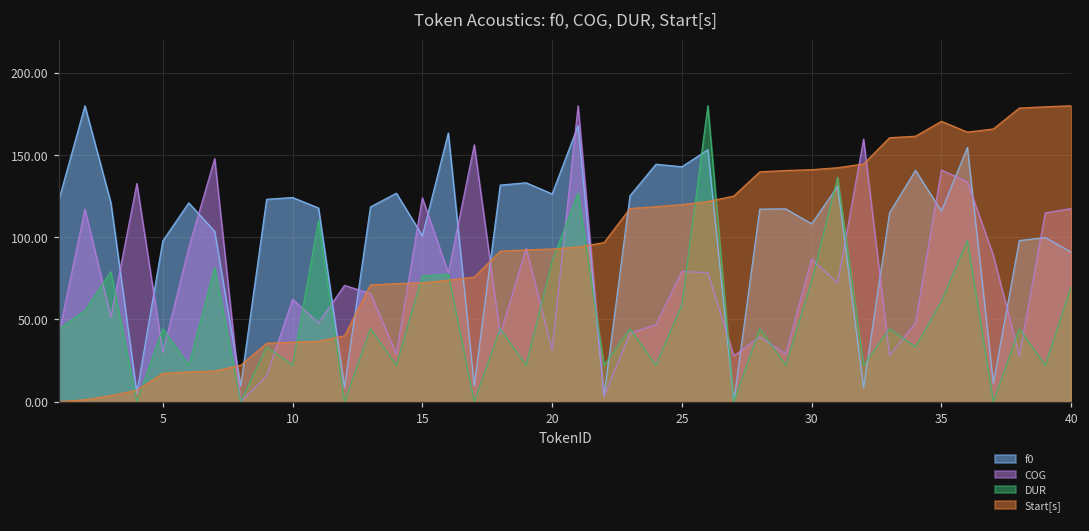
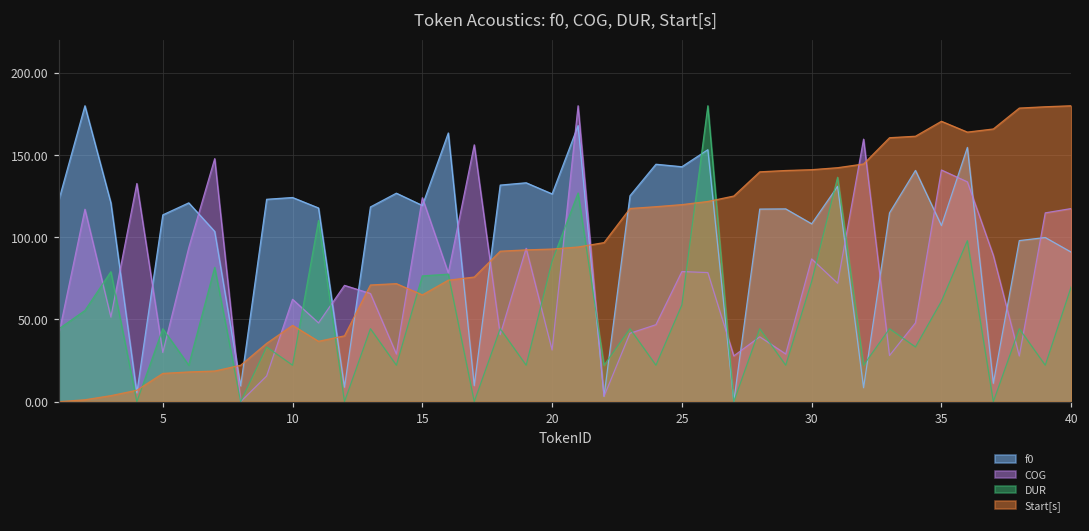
f0, 5: 98 -> 114
Start[s], 10: 36 -> 46
f0, 15: 101 -> 119
Start[s], 15: 72 -> 65
f0, 35: 116 -> 107
